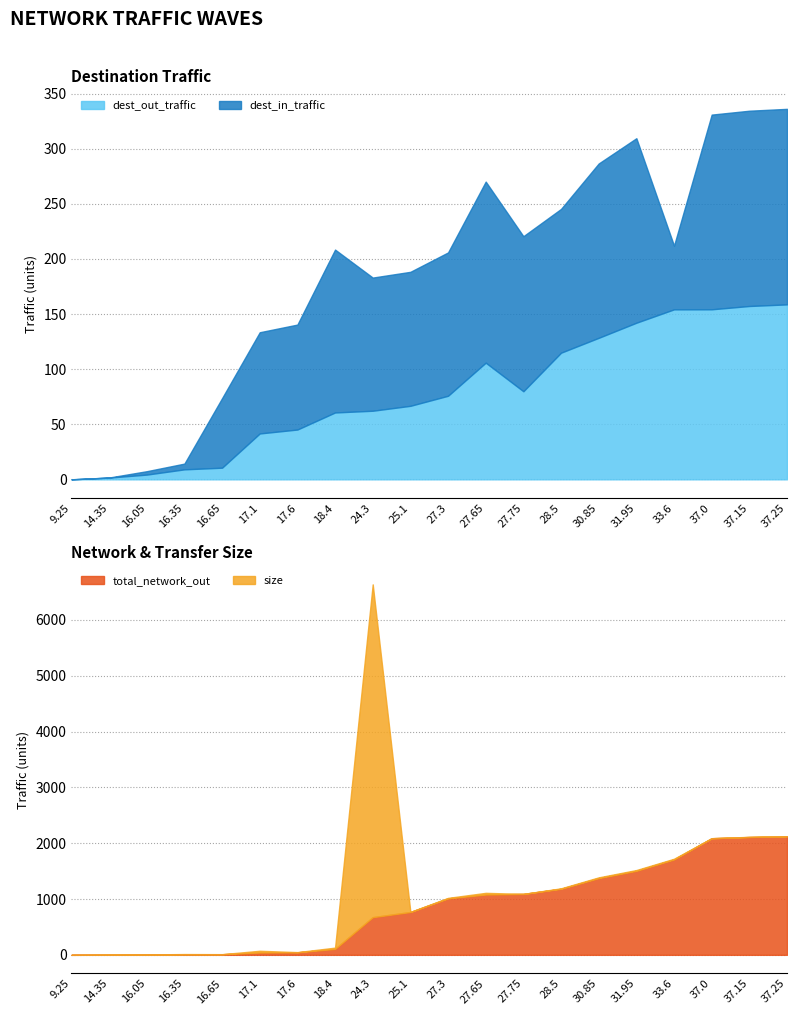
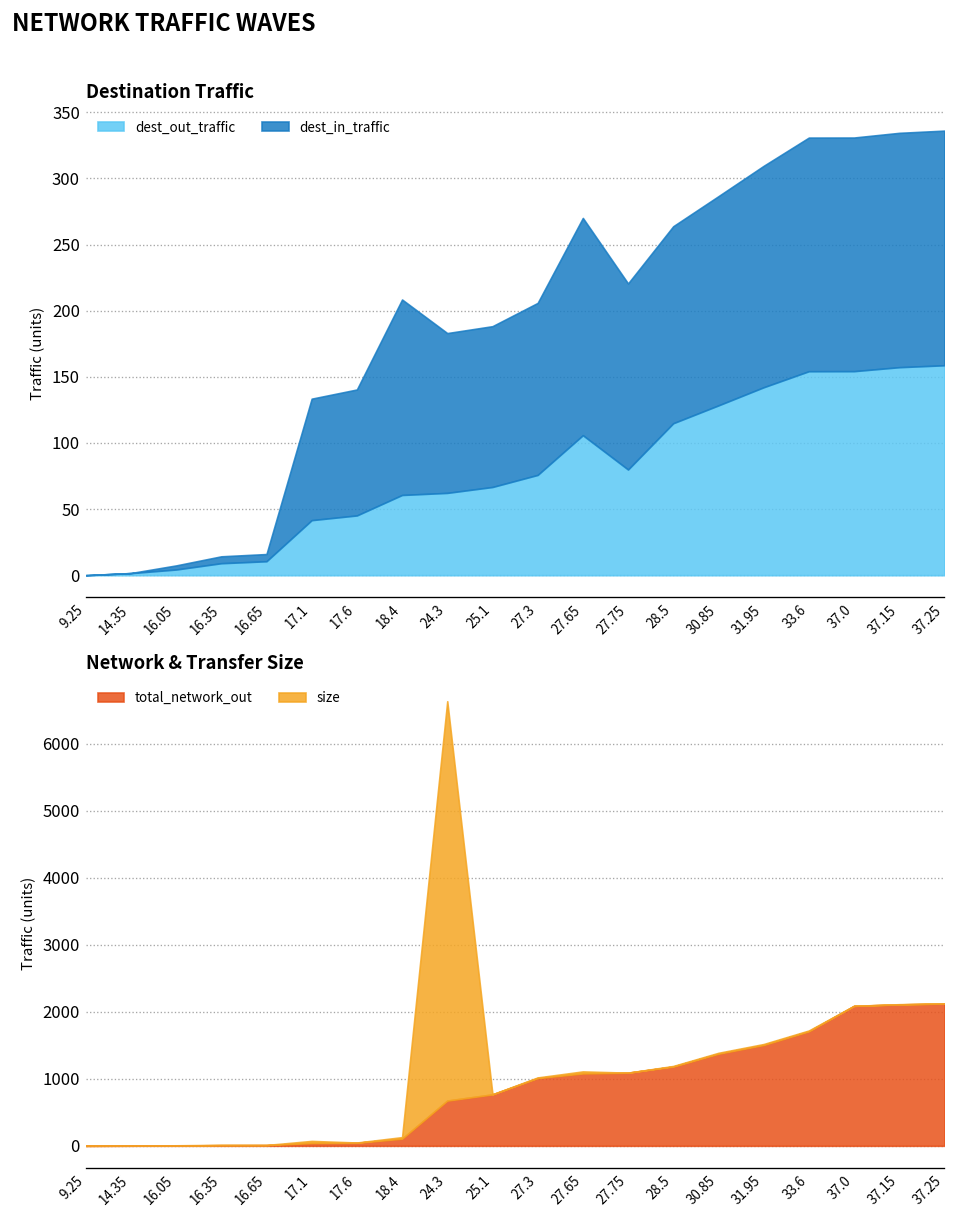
Destination Traffic, dest_in_traffic, 16.65: 63 -> 5
Destination Traffic, dest_in_traffic, 28.5: 130 -> 149
Destination Traffic, dest_in_traffic, 33.6: 58 -> 177
